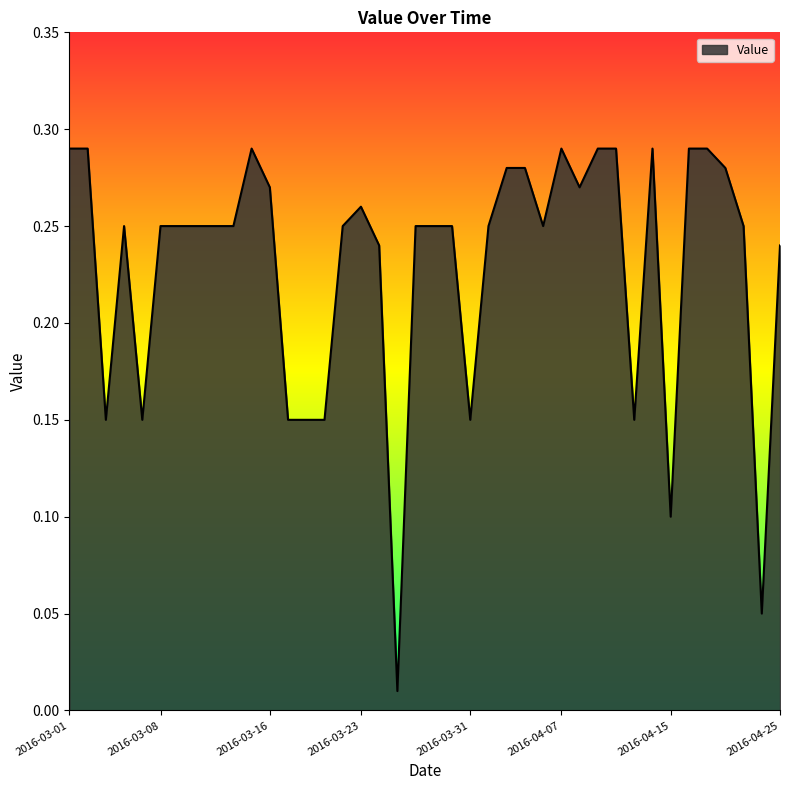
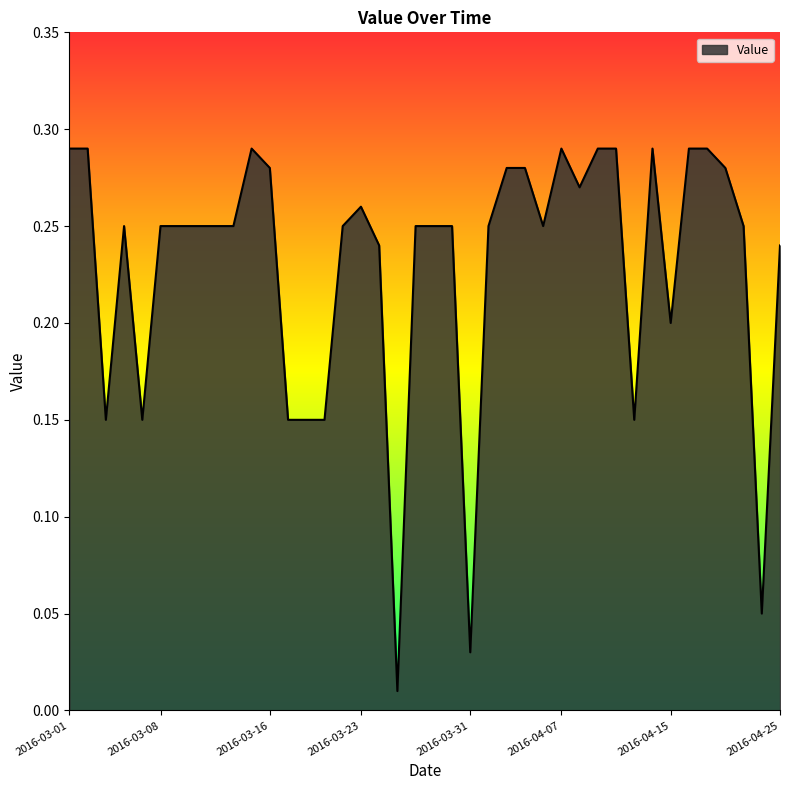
2016-03-16: 0.27 -> 0.28
2016-03-31: 0.15 -> 0.03
2016-04-15: 0.1 -> 0.2
